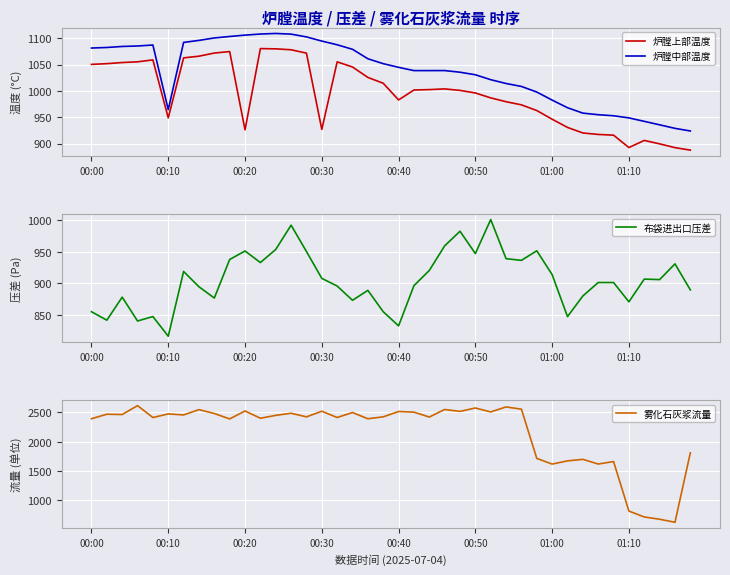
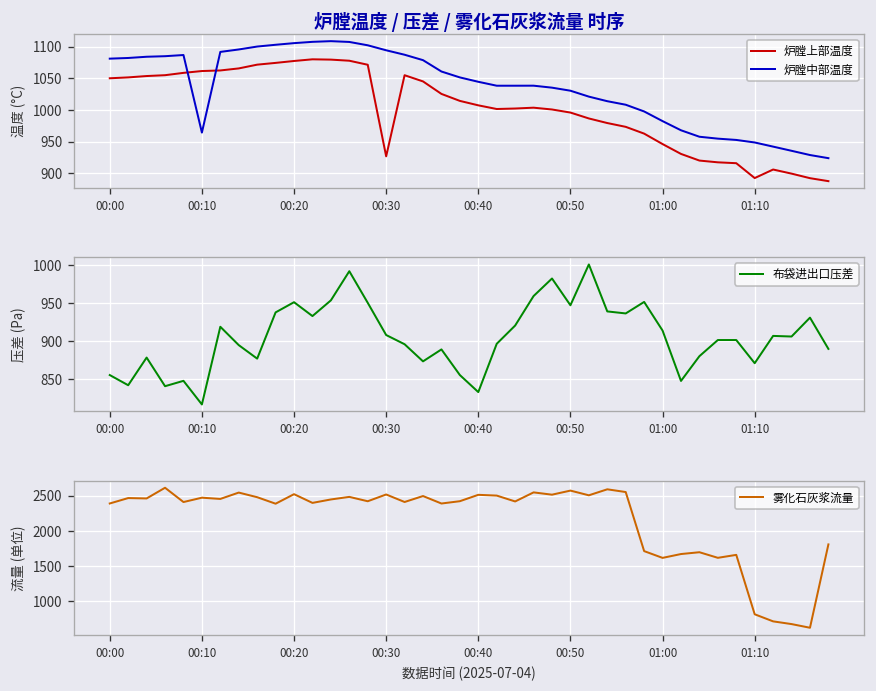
炉膛温度 / 压差 / 雾化石灰浆流量 时序, 炉膛上部温度, 00:10: 950 -> 1060
炉膛温度 / 压差 / 雾化石灰浆流量 时序, 炉膛上部温度, 00:20: 930 -> 1080
炉膛温度 / 压差 / 雾化石灰浆流量 时序, 炉膛上部温度, 00:40: 980 -> 1010
